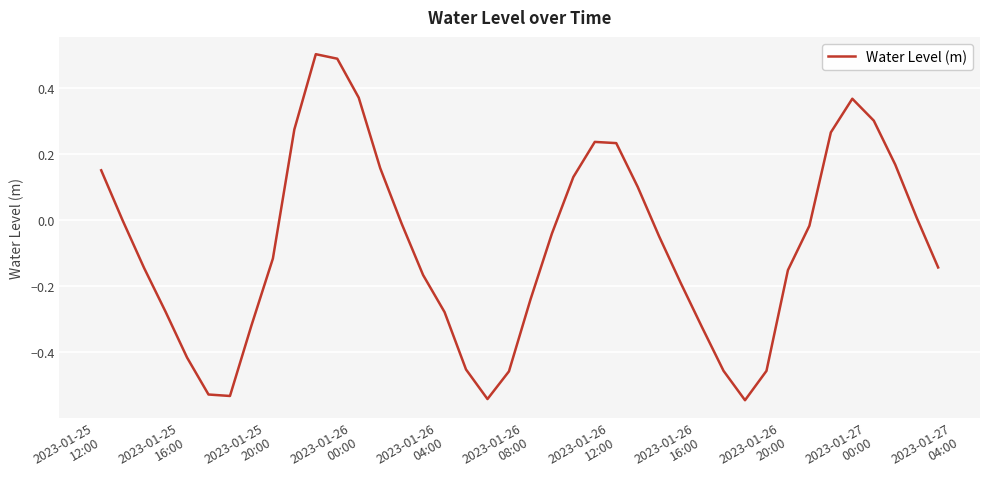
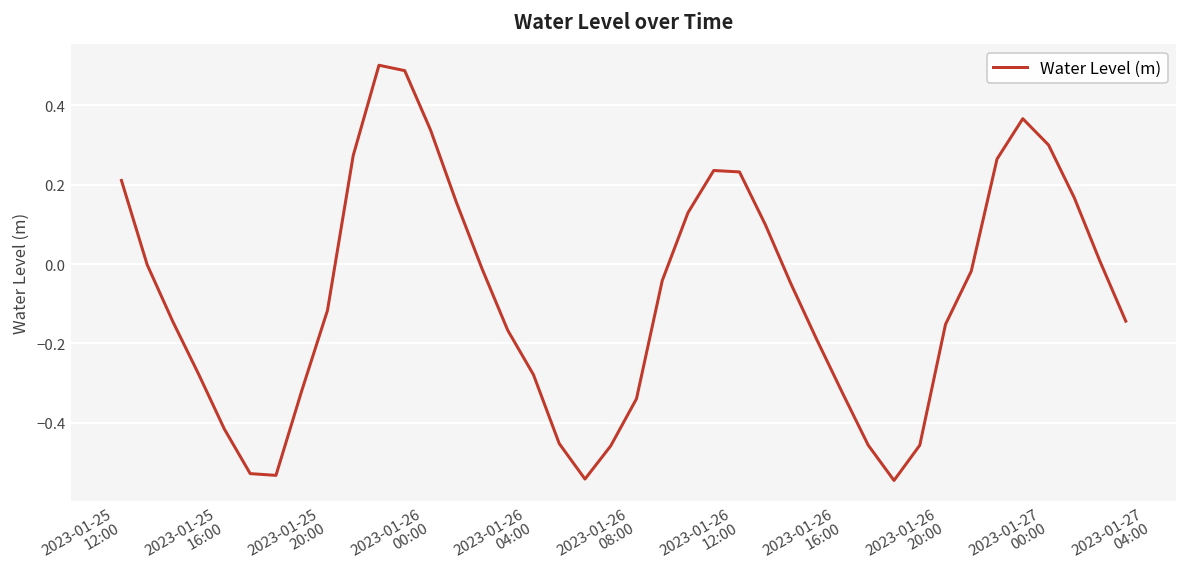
2023-01-25 12:00: 0.15 -> 0.21
2023-01-26 00:00: 0.37 -> 0.34
2023-01-26 08:00: -0.24 -> -0.34
